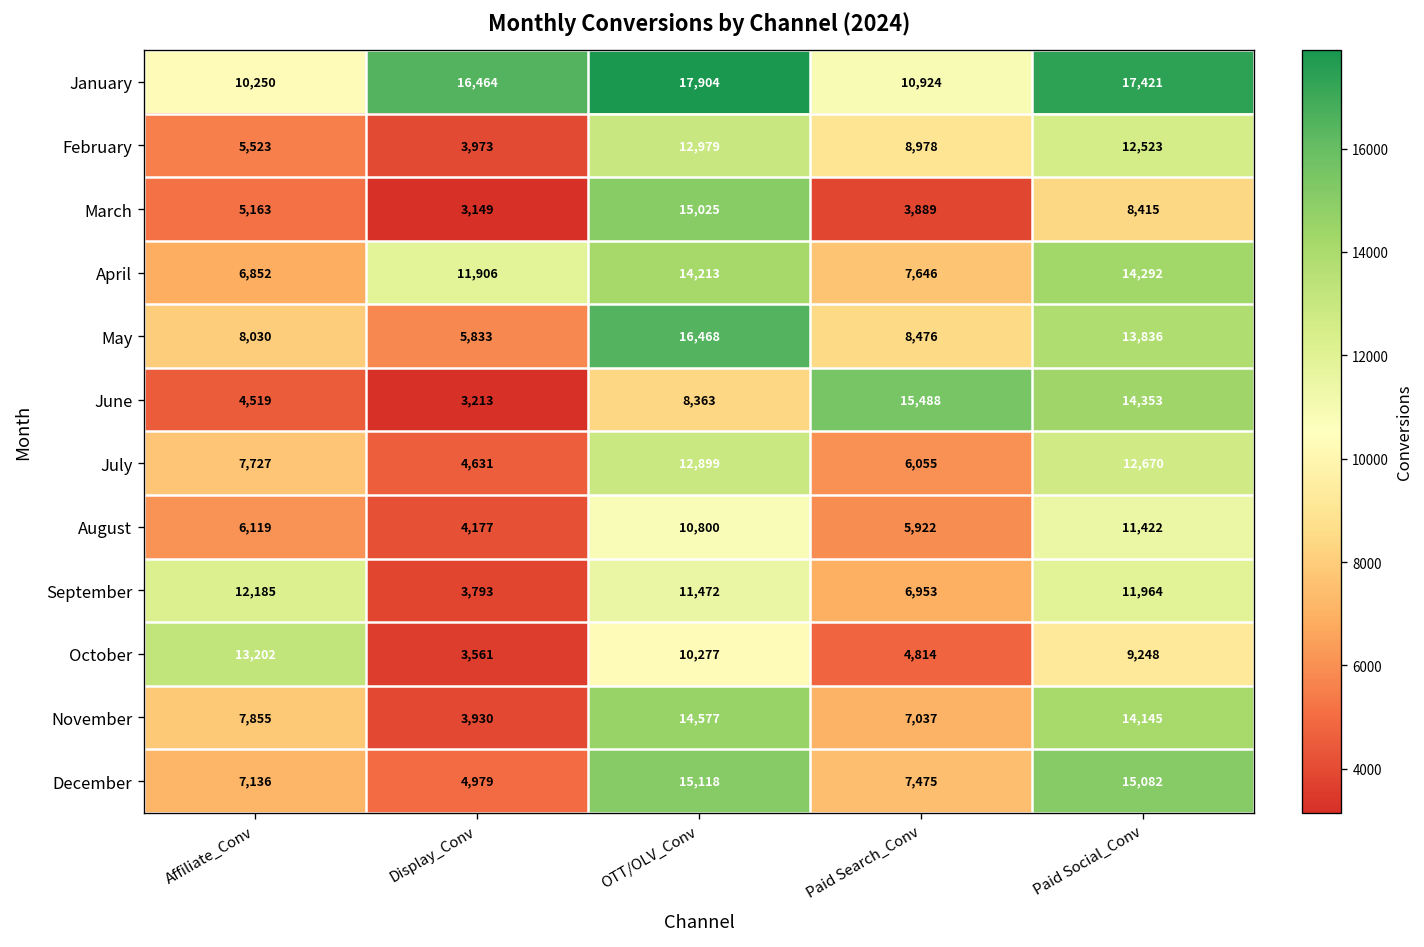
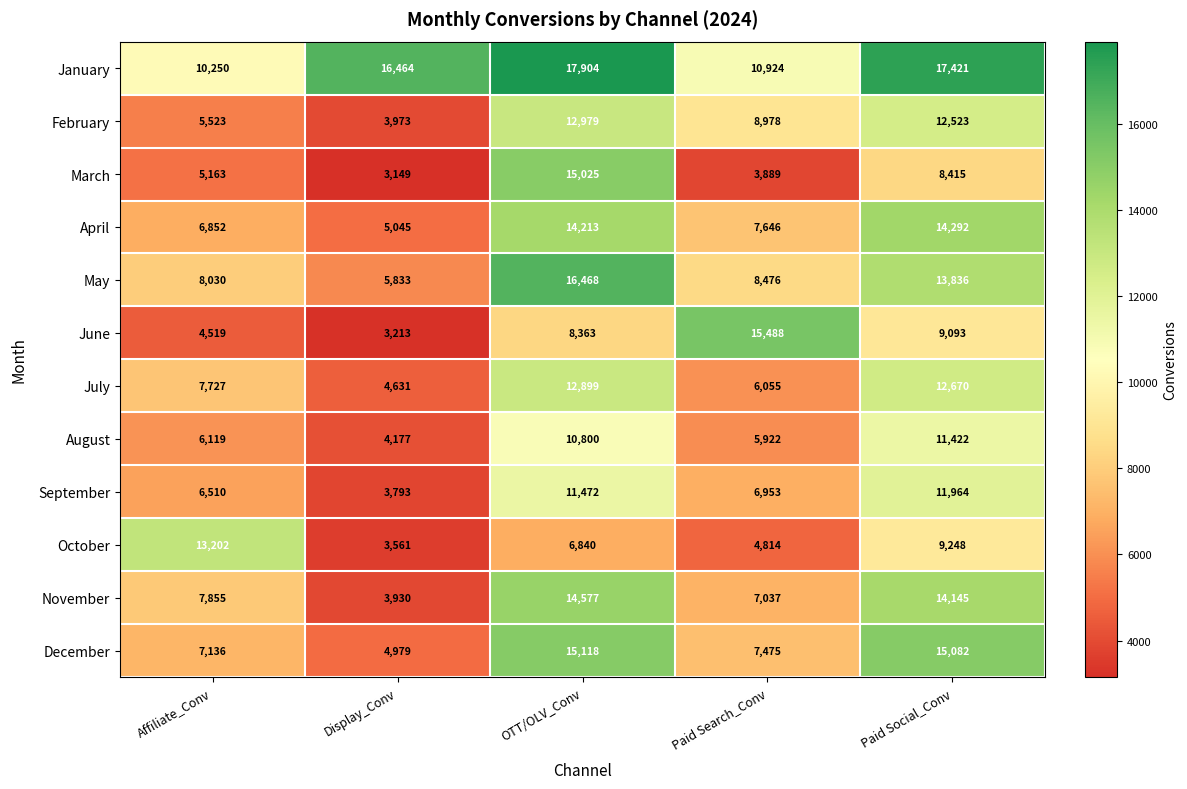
April, Display_Conv: 11,906 -> 5,045
June, Paid Social_Conv: 14,353 -> 9,093
September, Affiliate_Conv: 12,185 -> 6,510
October, OTT/OLV_Conv: 10,277 -> 6,840
